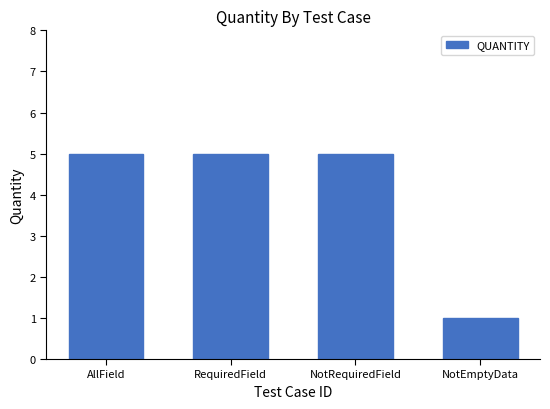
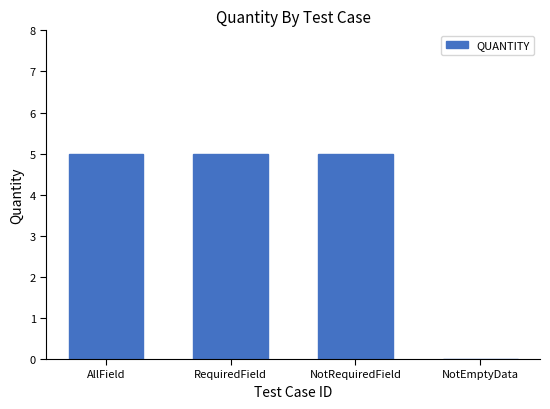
NotEmptyData: 1 -> 0
